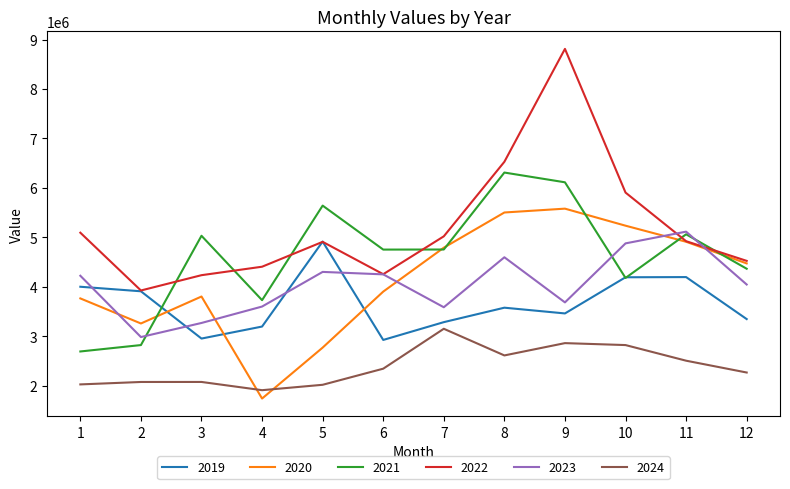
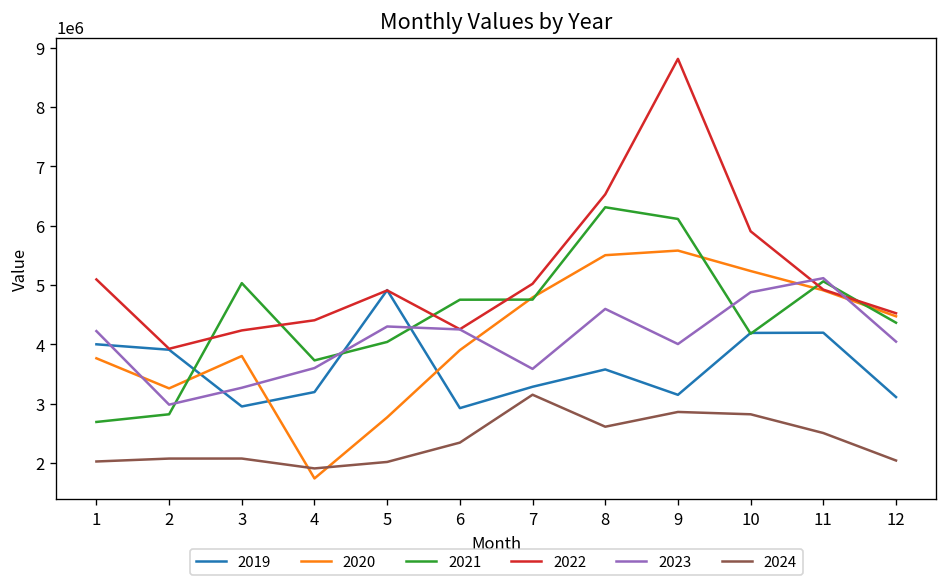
2021, 5: 5600000 -> 4000000
2019, 9: 3500000 -> 3100000
2023, 9: 3700000 -> 4000000
2019, 12: 3300000 -> 3100000
2024, 12: 2300000 -> 2000000
